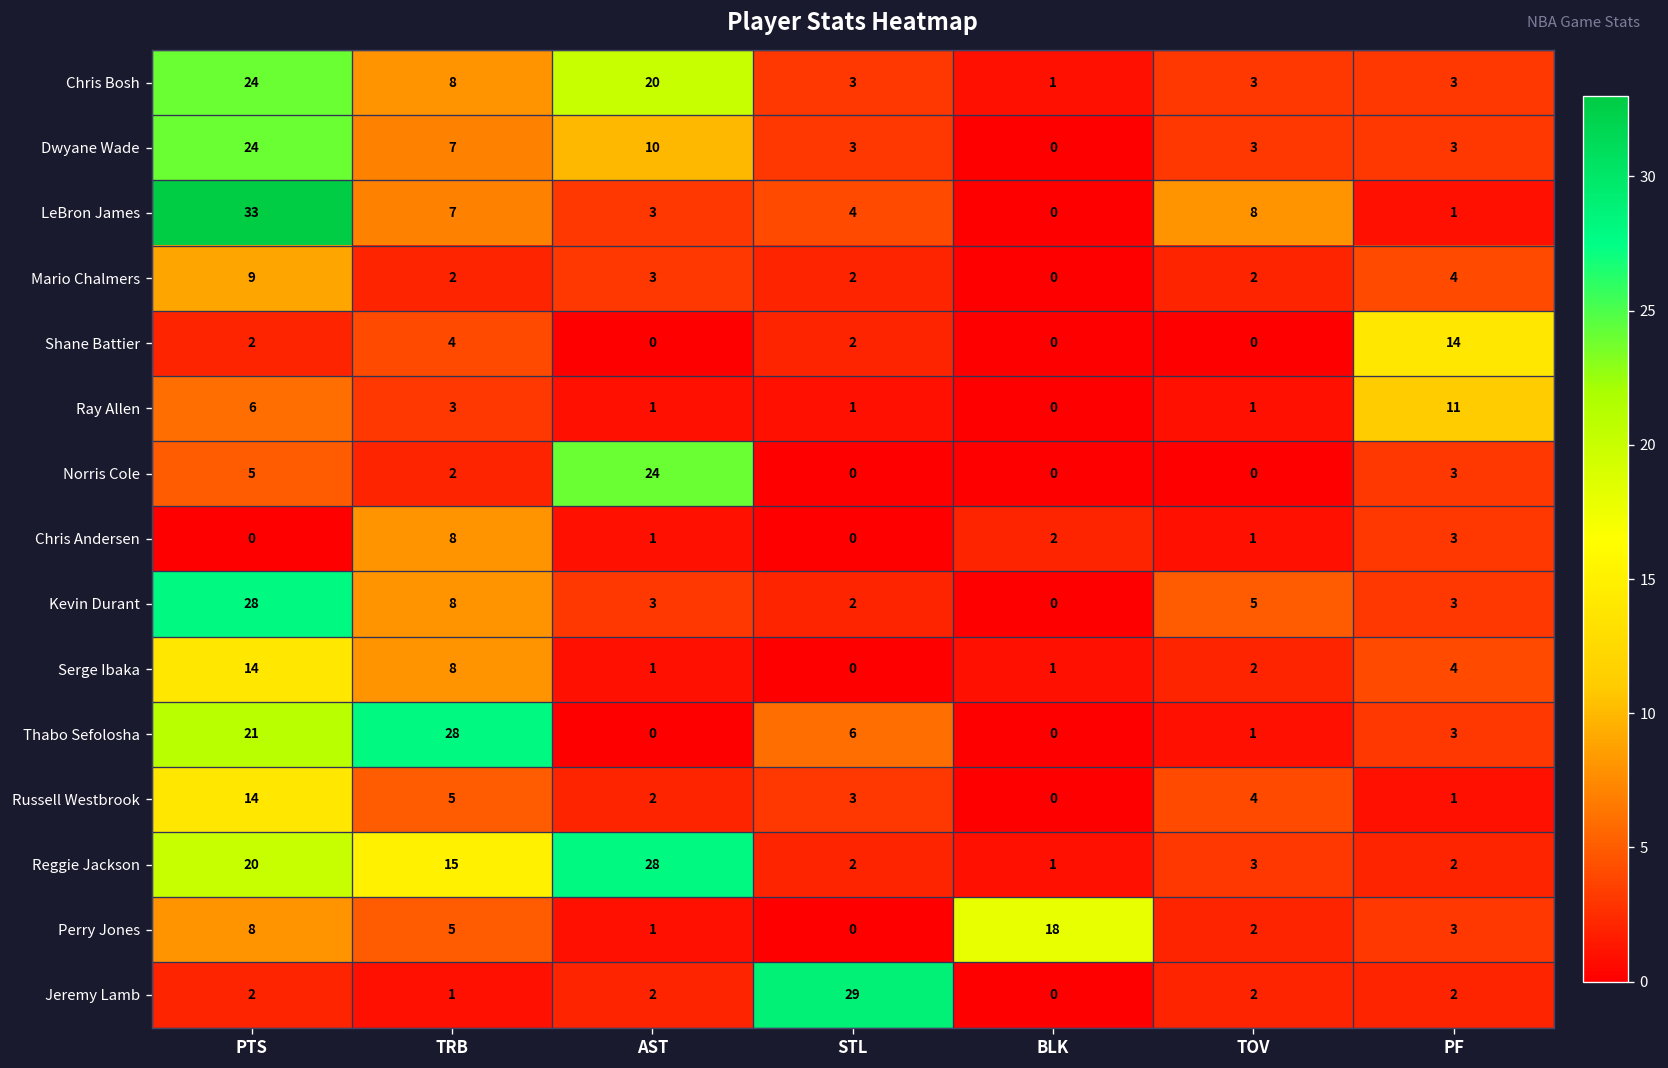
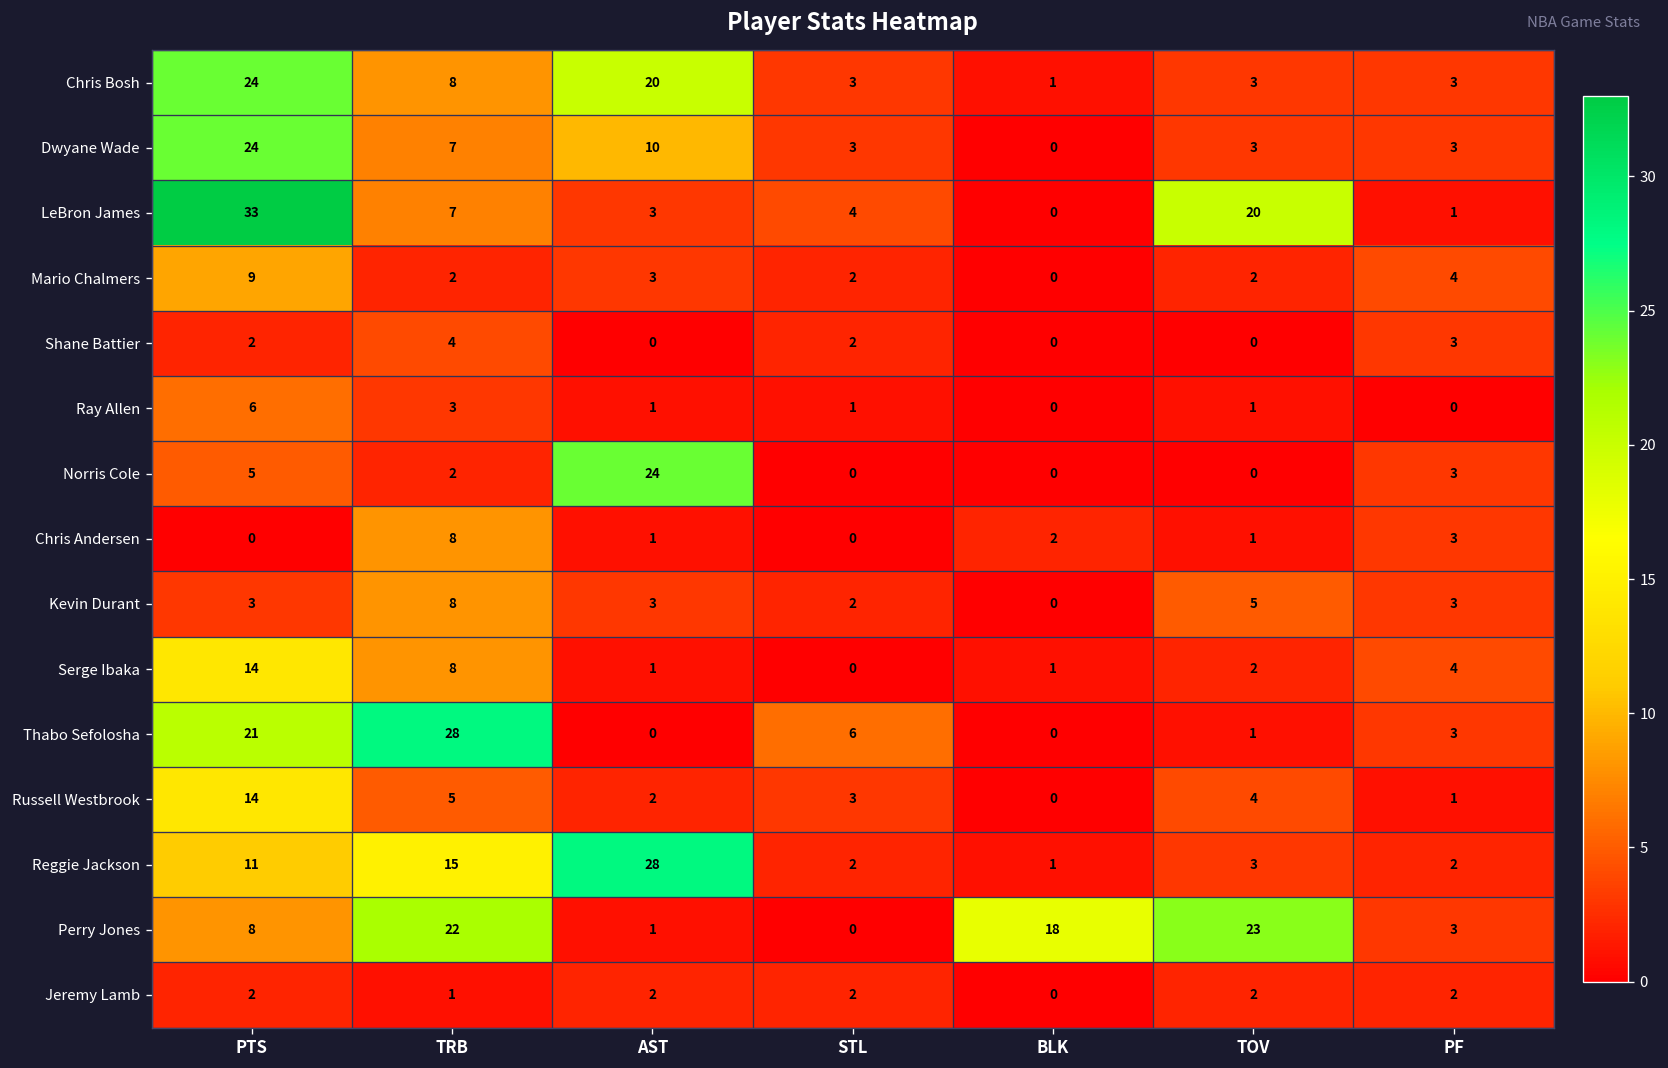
LeBron James, TOV: 8 -> 20
Shane Battier, PF: 14 -> 3
Ray Allen, PF: 11 -> 0
Kevin Durant, PTS: 28 -> 3
Reggie Jackson, PTS: 20 -> 11
Perry Jones, TRB: 5 -> 22
Perry Jones, TOV: 2 -> 23
Jeremy Lamb, STL: 29 -> 2
